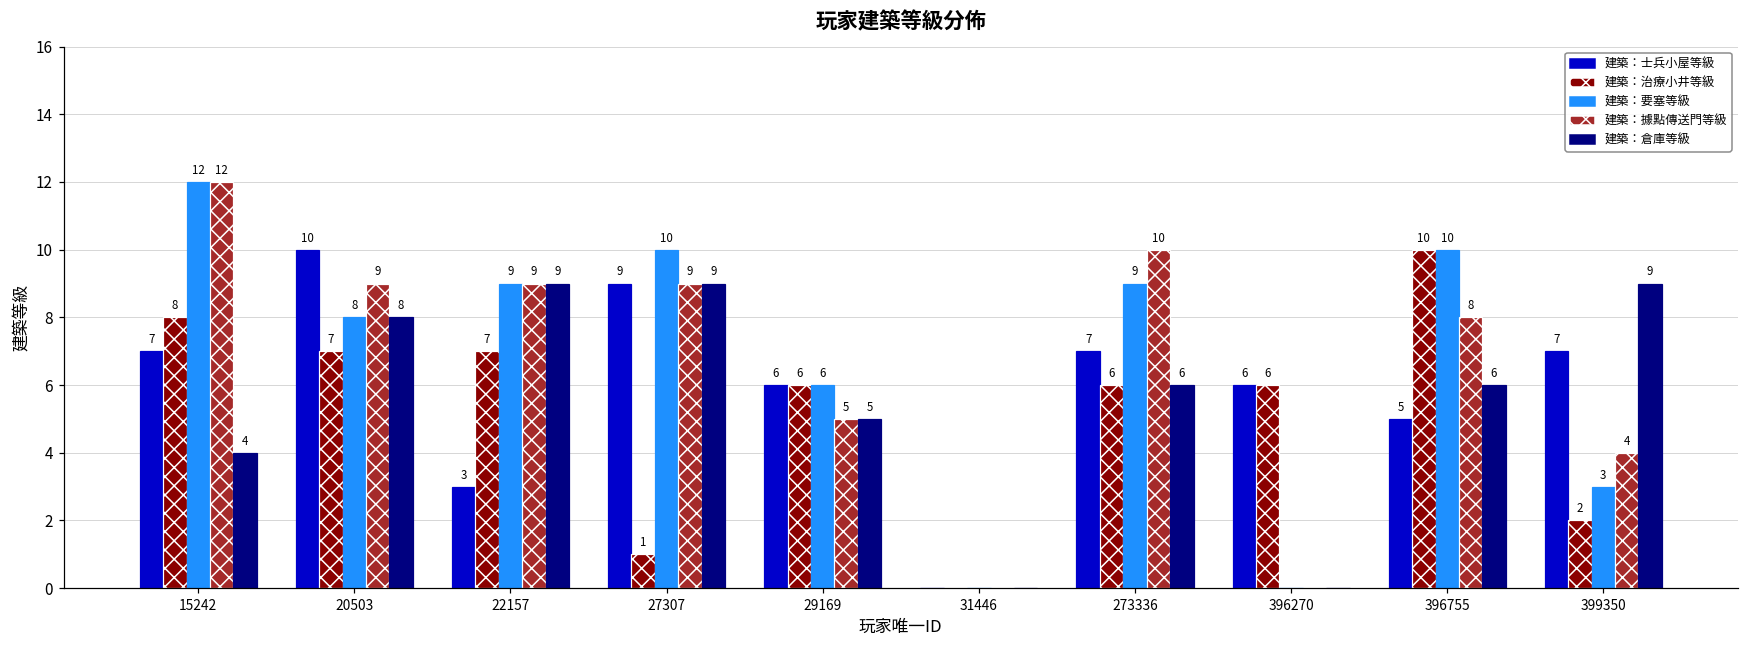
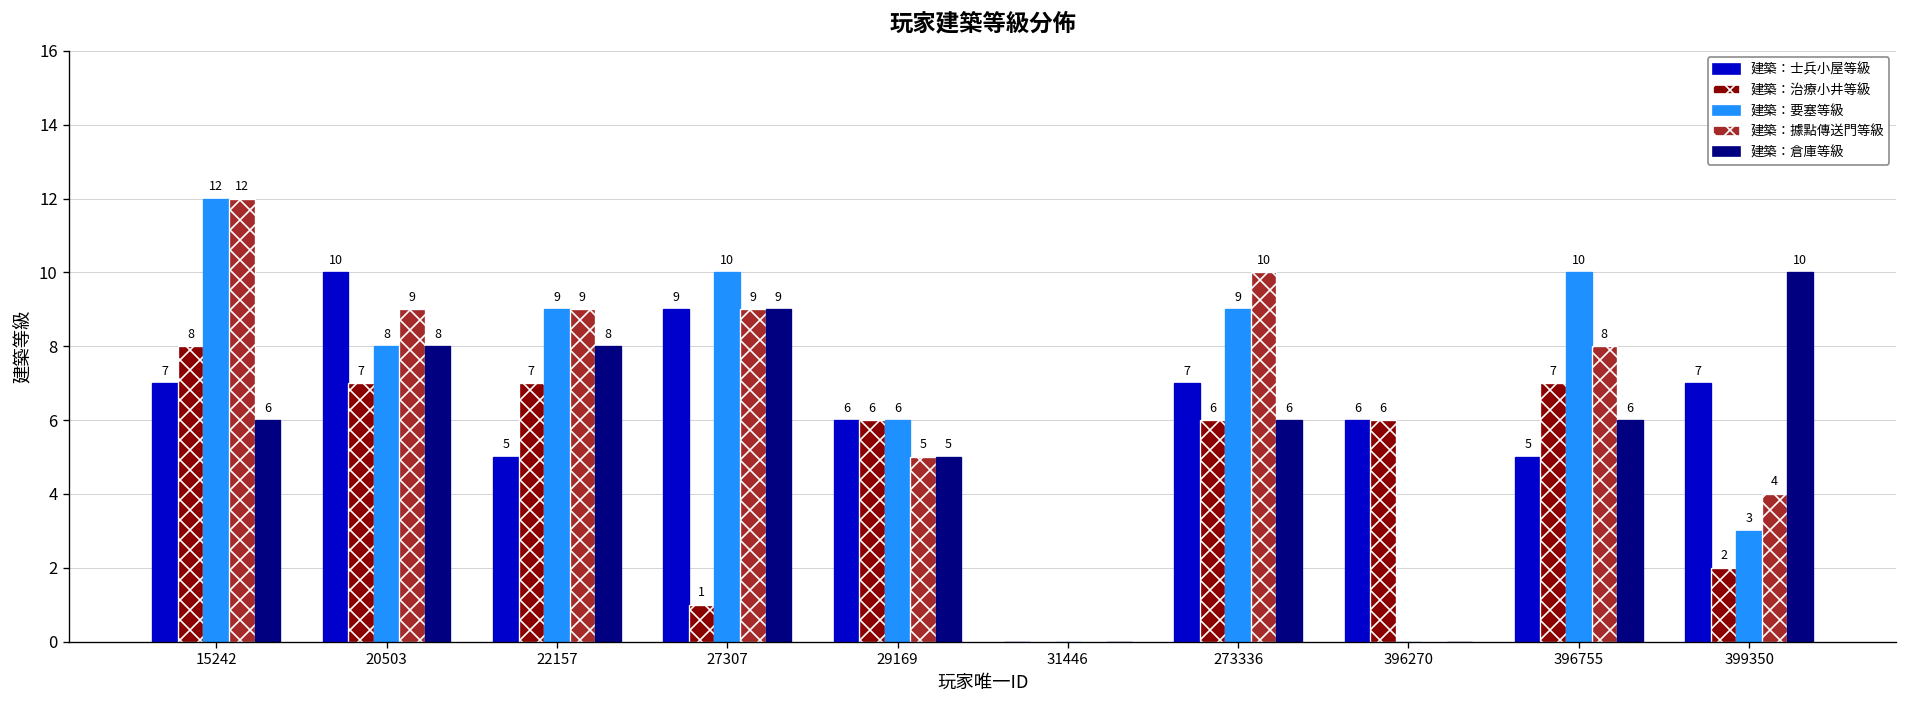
建築：倉庫等級, 15242: 4 -> 6
建築：士兵小屋等級, 22157: 3 -> 5
建築：倉庫等級, 22157: 9 -> 8
建築：治療小井等級, 396755: 10 -> 7
建築：倉庫等級, 399350: 9 -> 10
